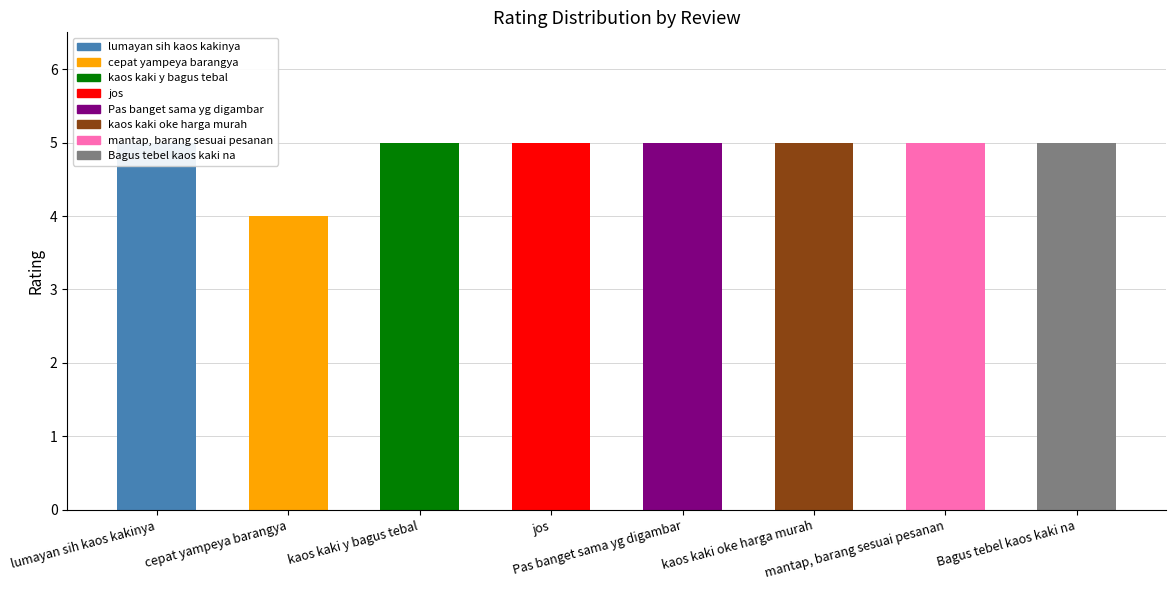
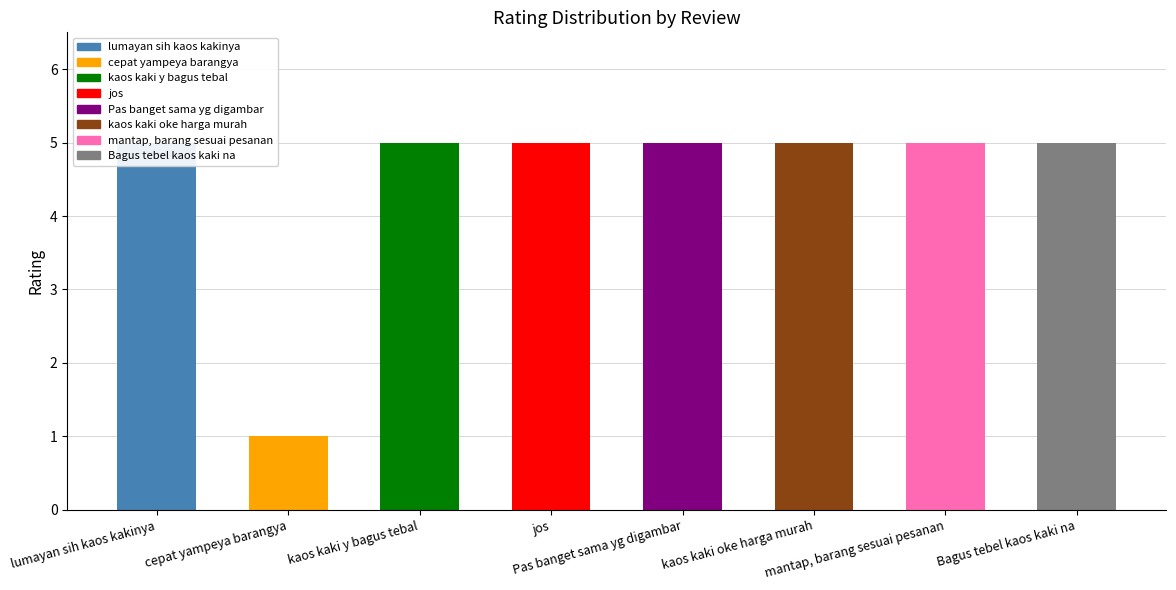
cepat yampeya barangya: 4 -> 1
